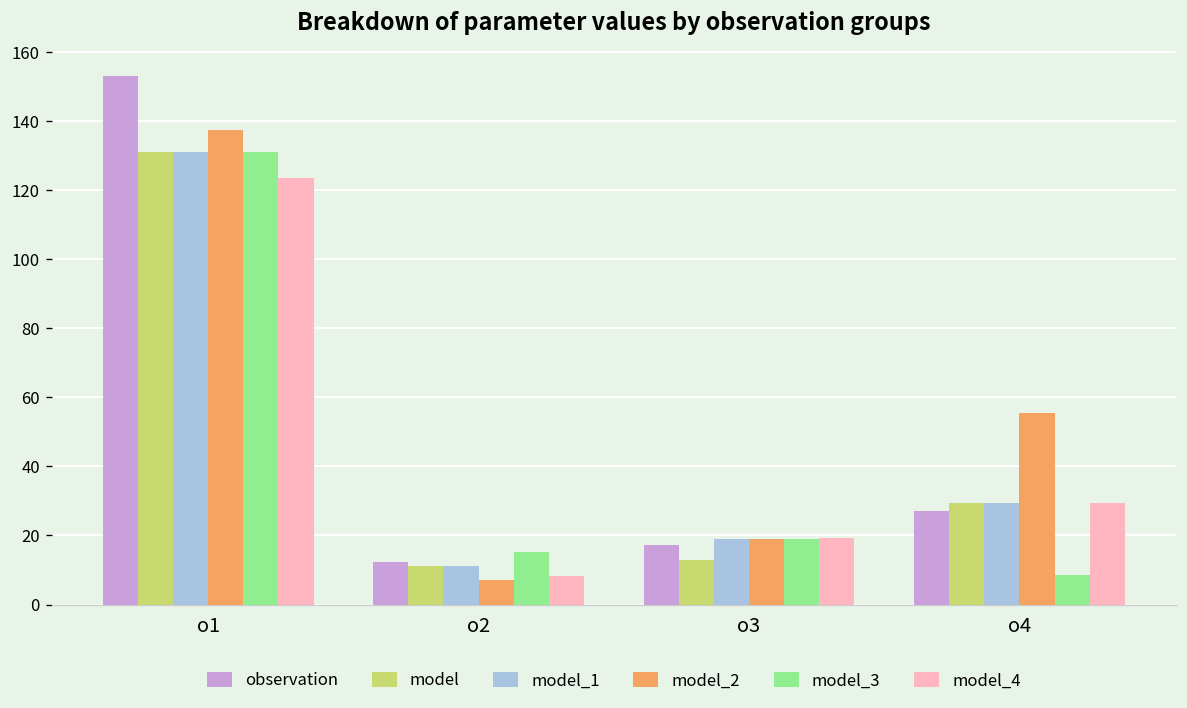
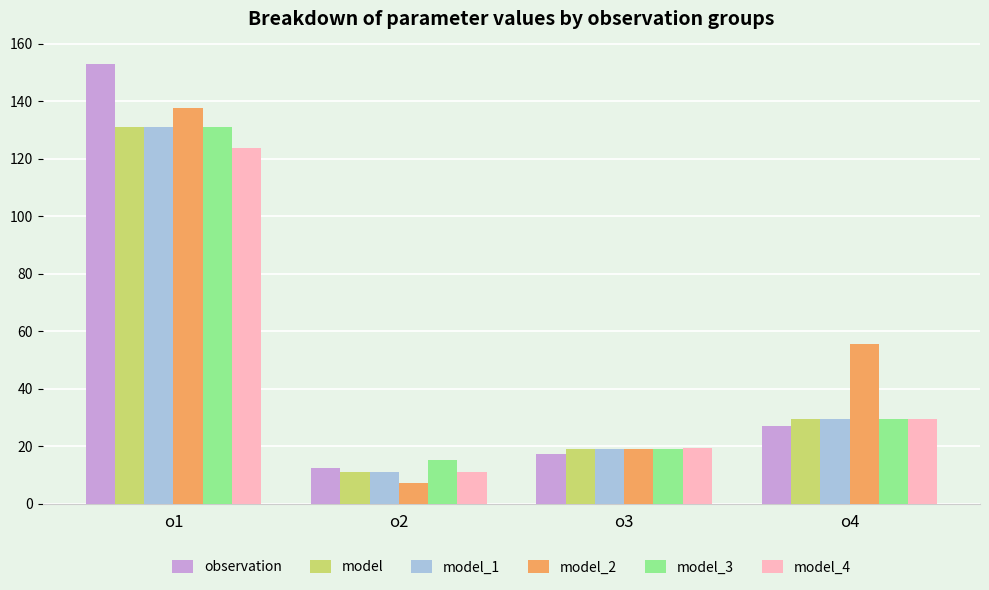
model_4, o2: 8 -> 11
model, o3: 13 -> 19
model_3, o4: 9 -> 29
